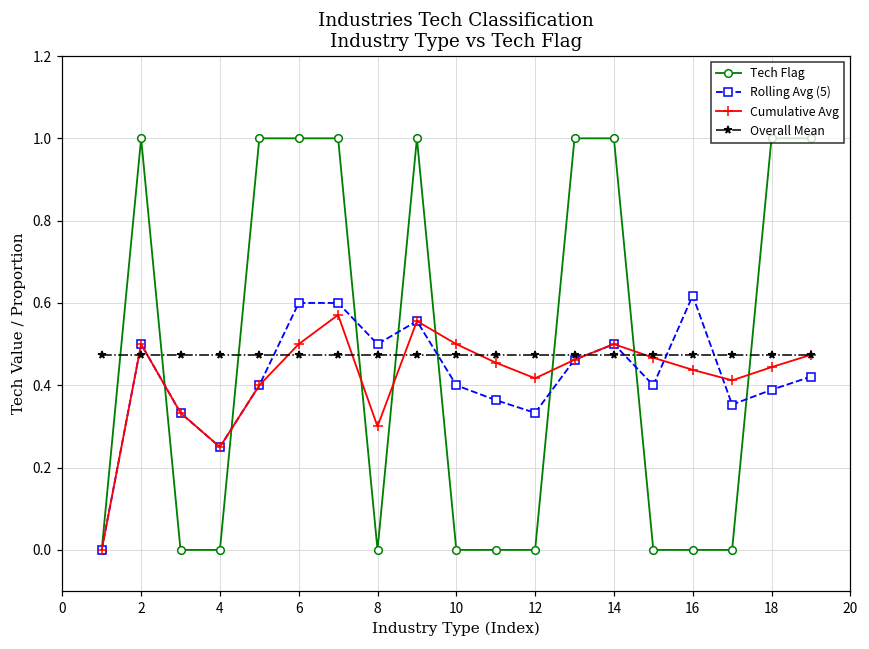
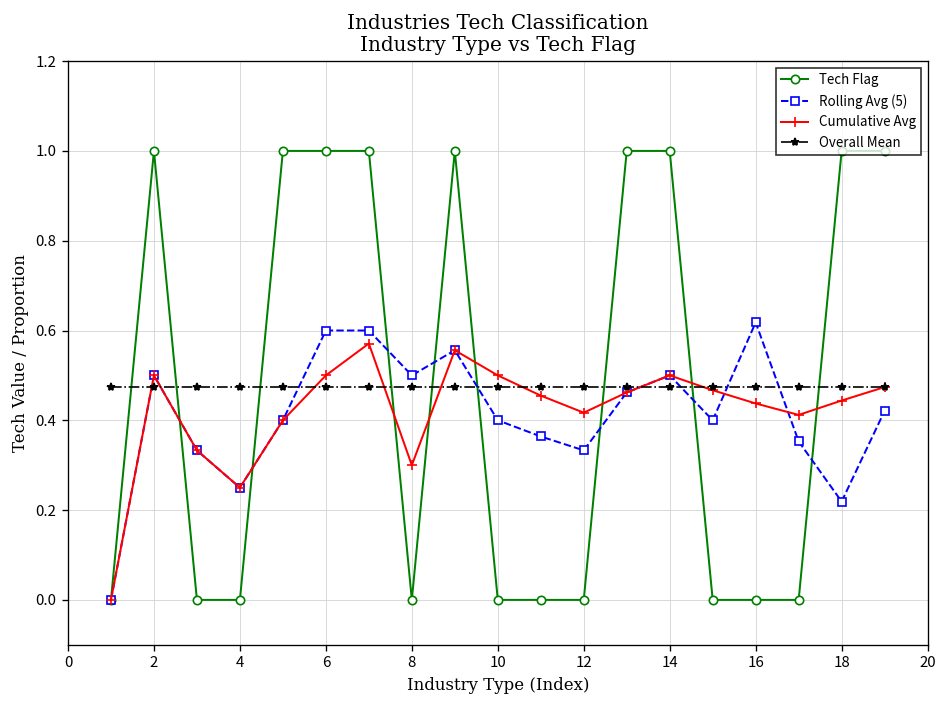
Rolling Avg (5), 18: 0.39 -> 0.22
